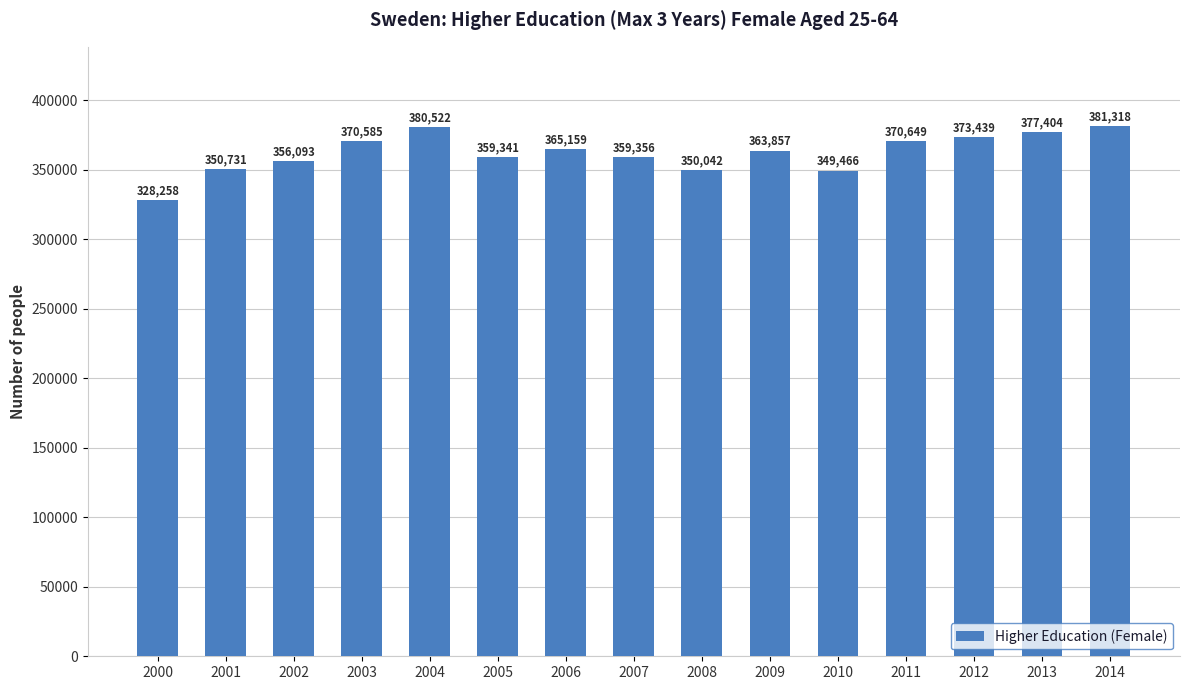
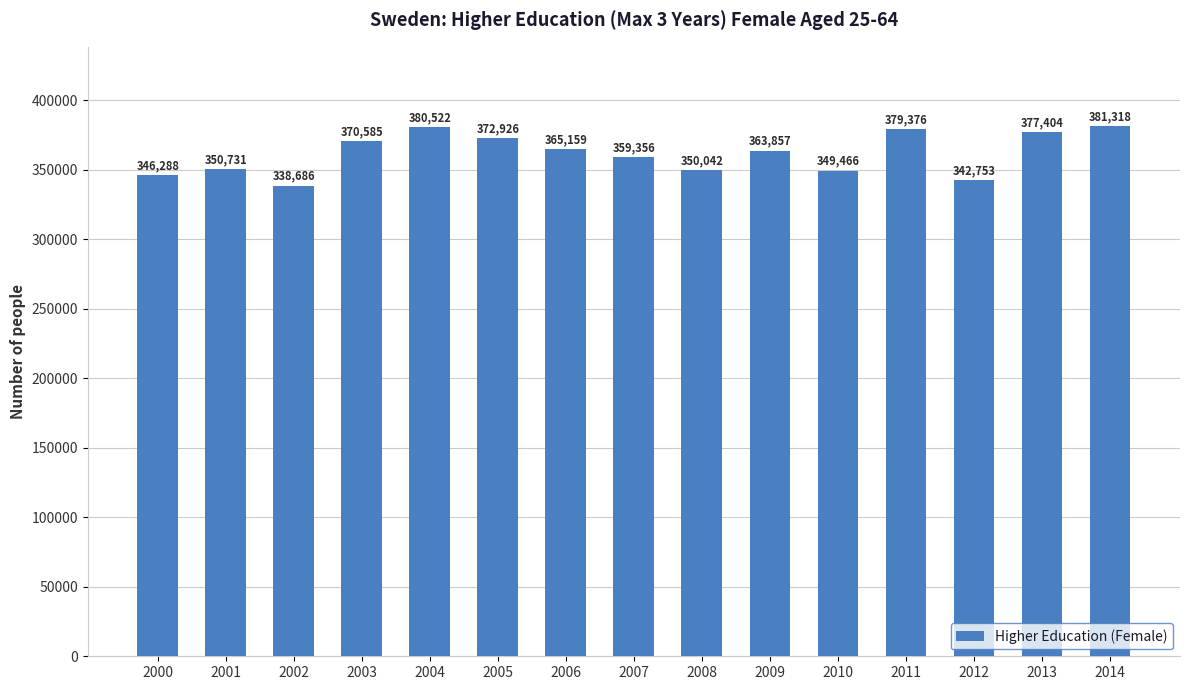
2000: 328,258 -> 346,288
2002: 356,093 -> 338,686
2005: 359,341 -> 372,926
2011: 370,649 -> 379,376
2012: 373,439 -> 342,753
